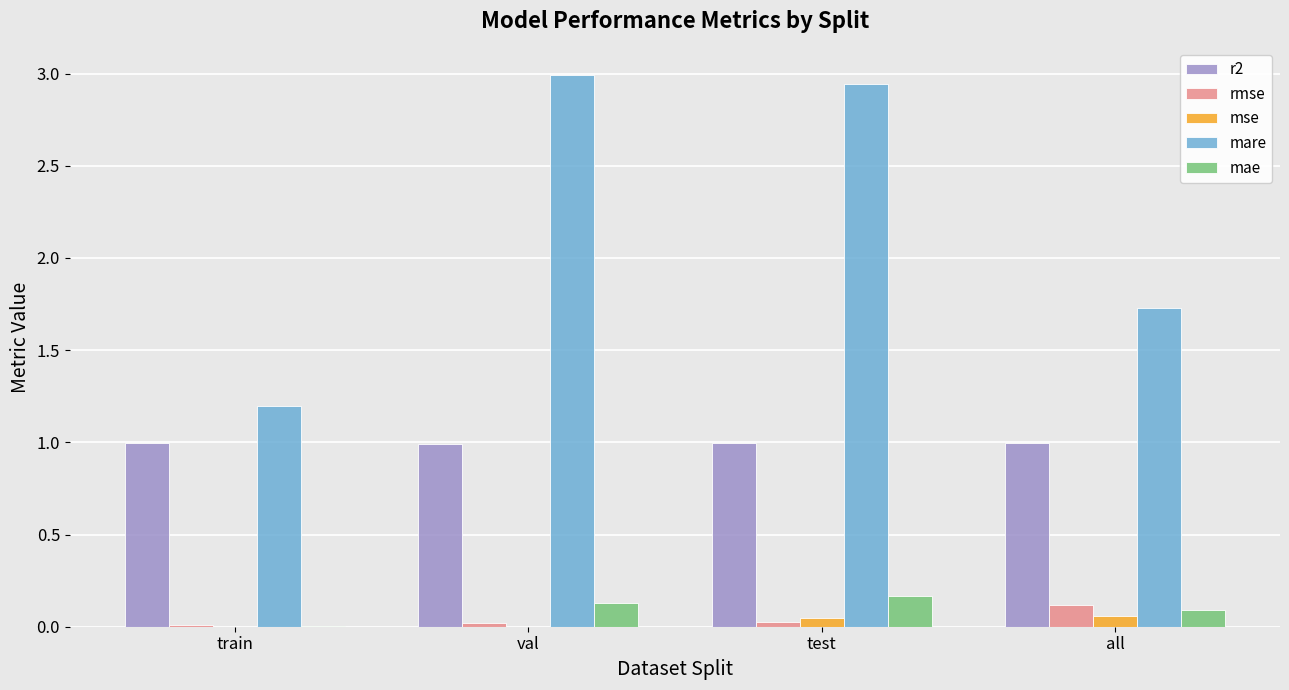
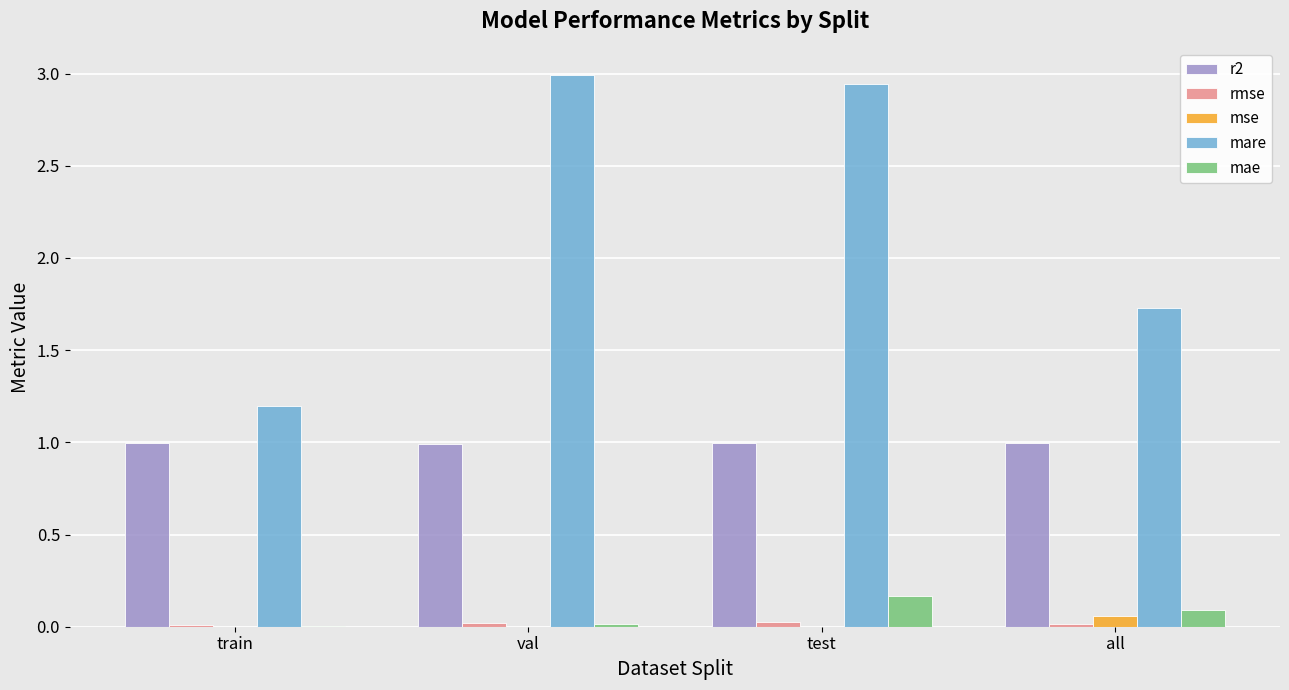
mae, val: 0.13 -> 0.01
mse, test: 0.05 -> 0.00
rmse, all: 0.12 -> 0.01
